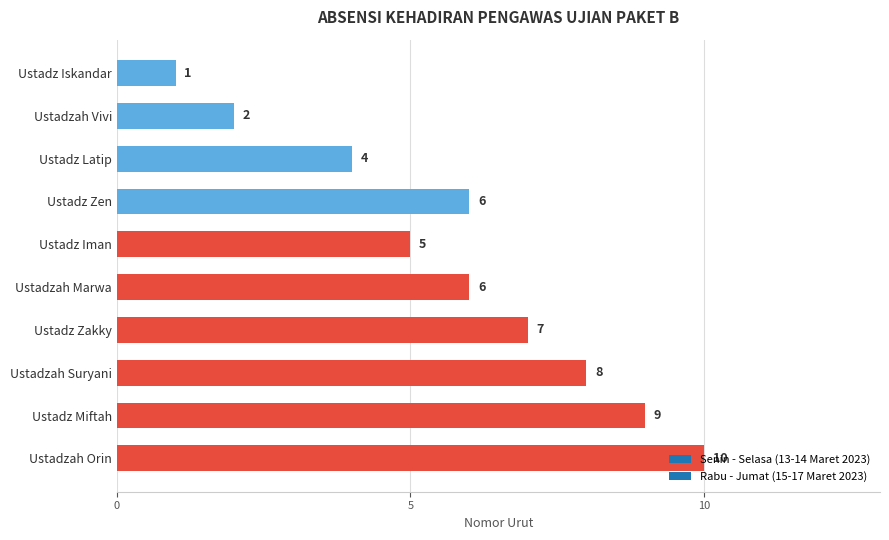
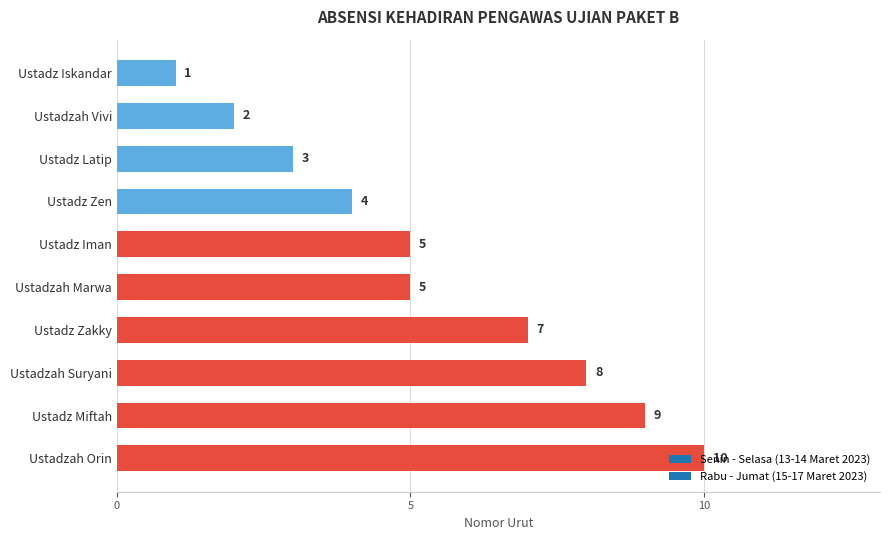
Ustadz Latip: 4 -> 3
Ustadz Zen: 6 -> 4
Ustadzah Marwa: 6 -> 5
